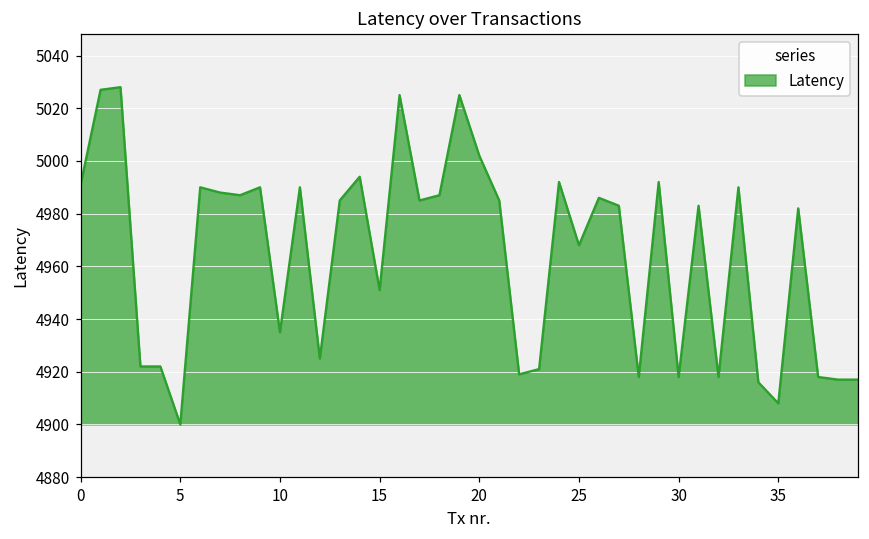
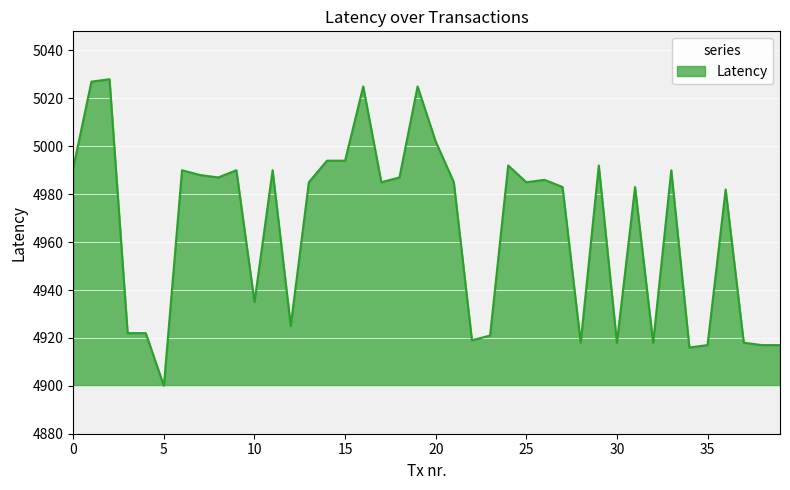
15: 4951 -> 4994
25: 4968 -> 4985
35: 4908 -> 4917
